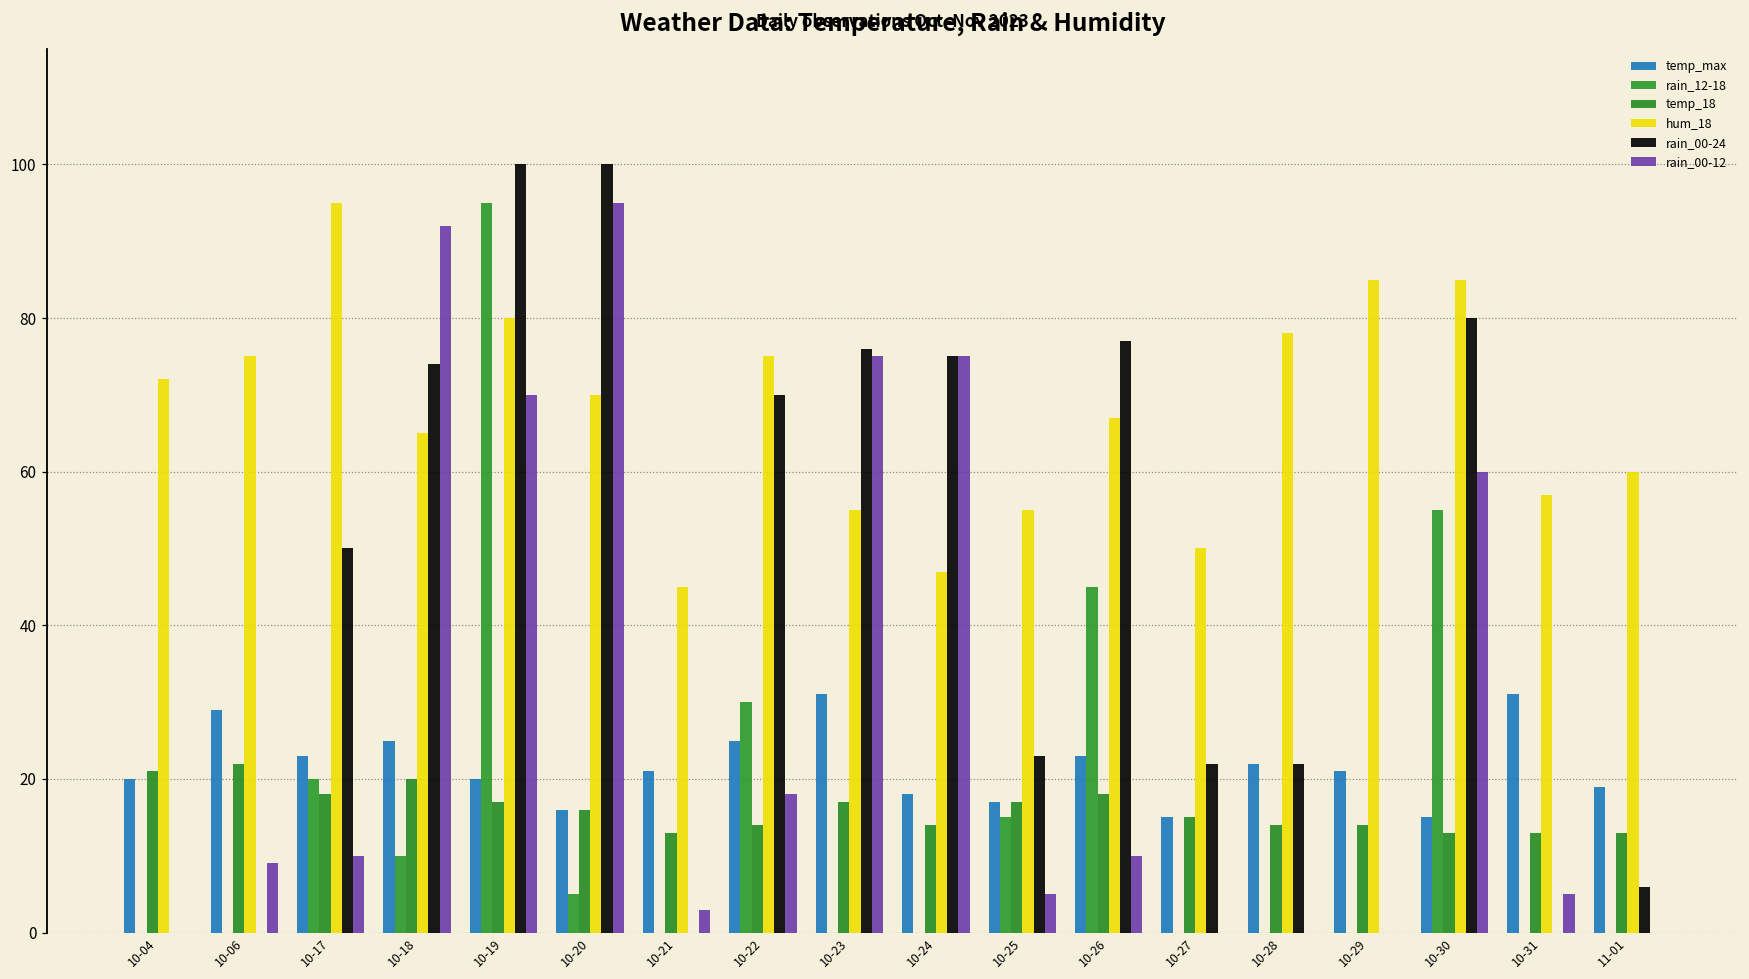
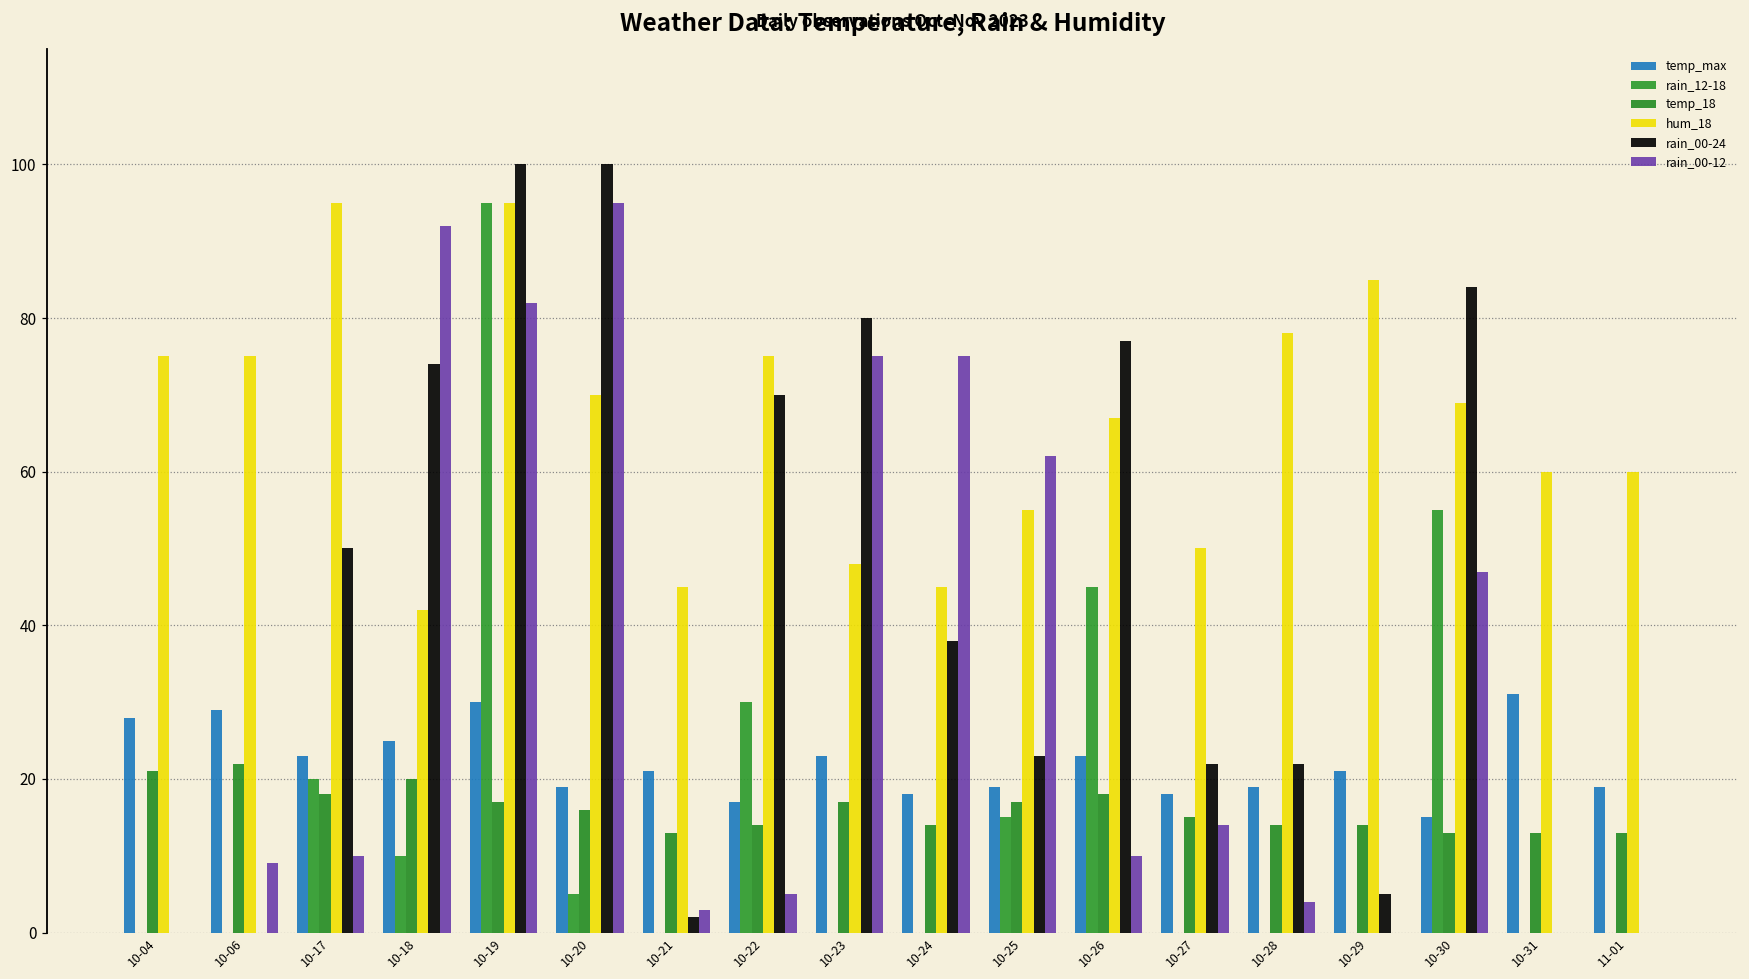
temp_max, 10-04: 20 -> 28
hum_18, 10-04: 72 -> 75
hum_18, 10-18: 65 -> 42
temp_max, 10-19: 20 -> 30
hum_18, 10-19: 80 -> 95
rain_00-12, 10-19: 70 -> 82
temp_max, 10-20: 16 -> 19
rain_00-24, 10-21: 0 -> 2
temp_max, 10-22: 25 -> 17
rain_00-12, 10-22: 18 -> 5
temp_max, 10-23: 31 -> 23
hum_18, 10-23: 55 -> 48
rain_00-24, 10-23: 76 -> 80
hum_18, 10-24: 47 -> 45
rain_00-24, 10-24: 75 -> 38
temp_max, 10-25: 17 -> 19
rain_00-12, 10-25: 5 -> 62
temp_max, 10-27: 15 -> 18
rain_00-12, 10-27: 0 -> 14
temp_max, 10-28: 22 -> 19
rain_00-12, 10-28: 0 -> 4
rain_00-24, 10-29: 0 -> 5
hum_18, 10-30: 85 -> 69
rain_00-24, 10-30: 80 -> 84
rain_00-12, 10-30: 60 -> 47
hum_18, 10-31: 57 -> 60
rain_00-12, 10-31: 5 -> 0
rain_00-24, 11-01: 6 -> 0
